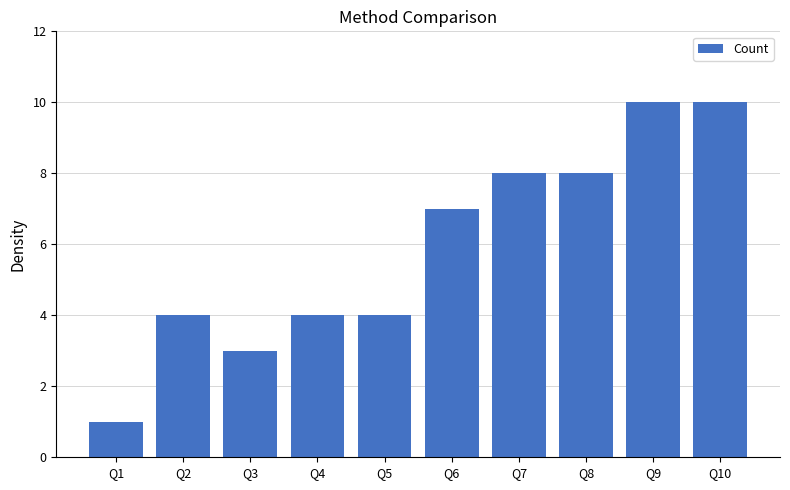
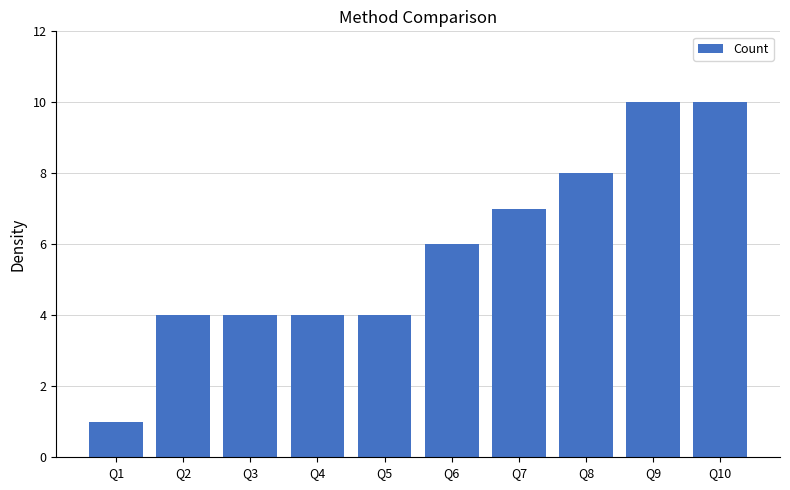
Q3: 3 -> 4
Q6: 7 -> 6
Q7: 8 -> 7
